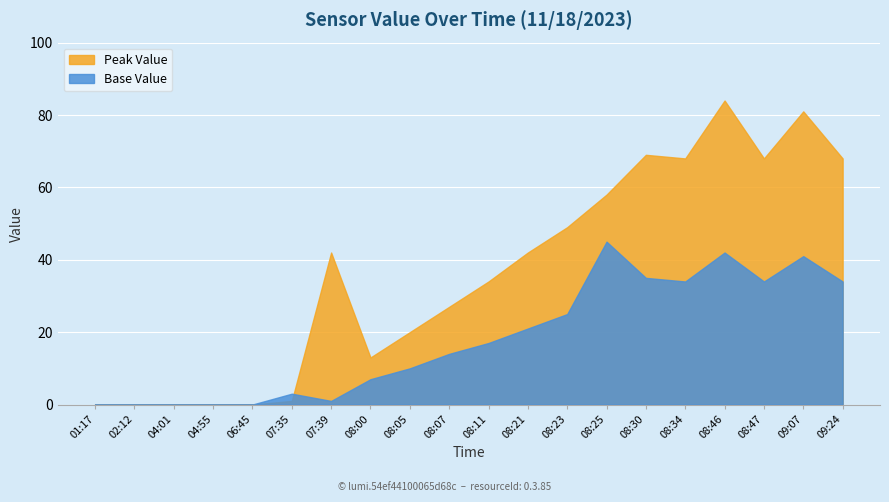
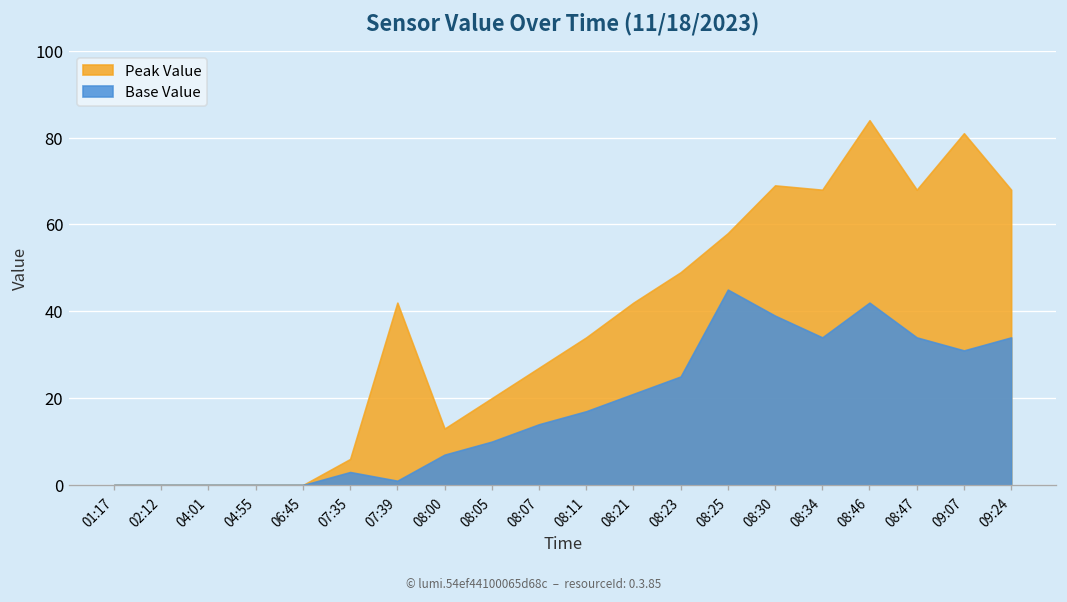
Peak Value, 07:35: 1 -> 6
Base Value, 08:30: 35 -> 39
Base Value, 09:07: 41 -> 31
